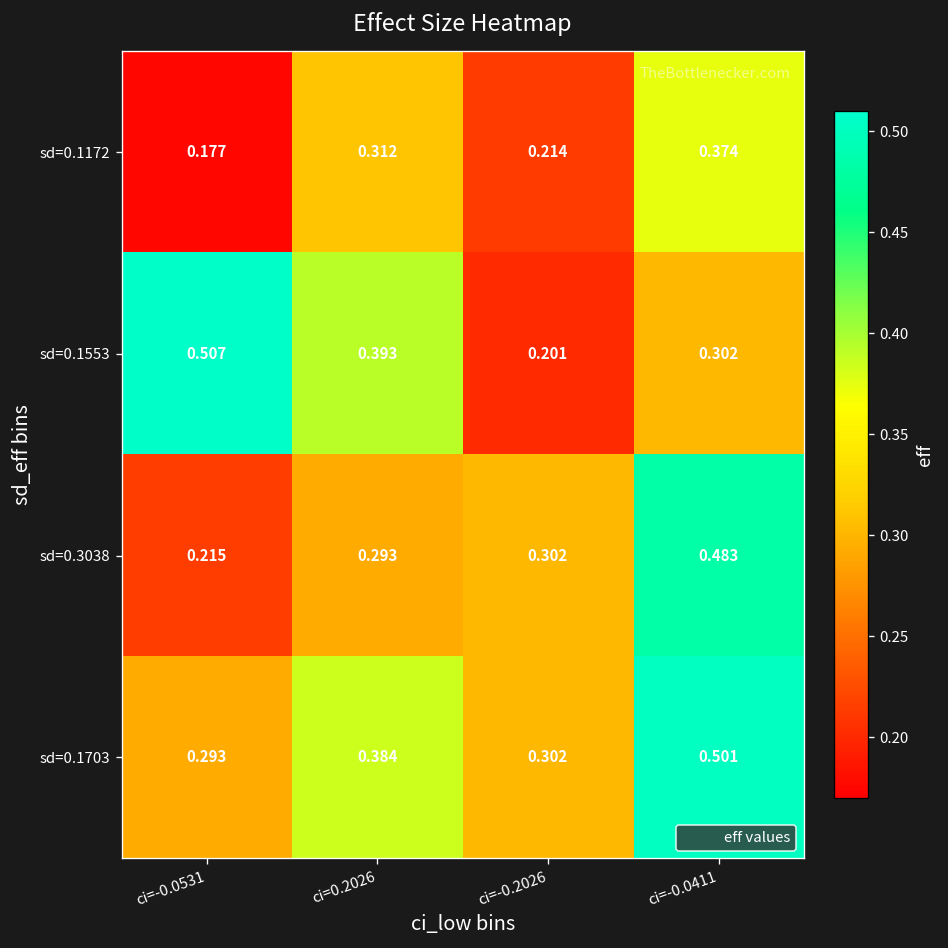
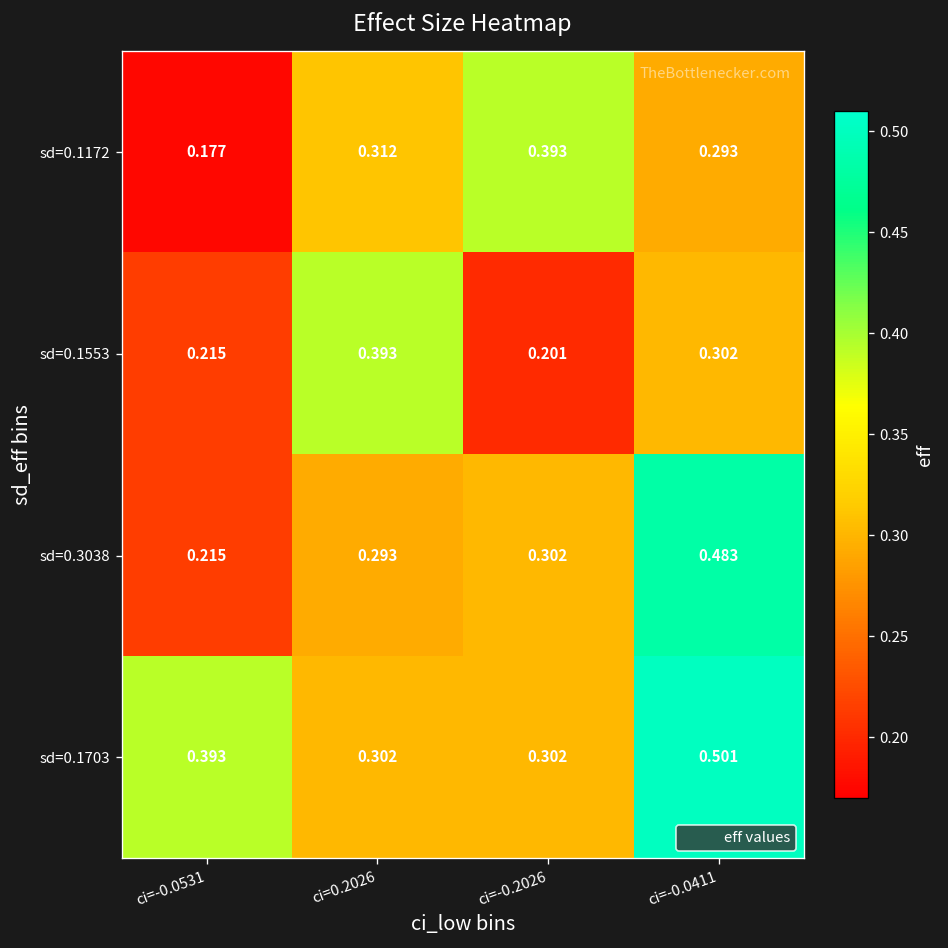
sd=0.1172, ci=-0.2026: 0.214 -> 0.393
sd=0.1172, ci=-0.0411: 0.374 -> 0.293
sd=0.1553, ci=-0.0531: 0.507 -> 0.215
sd=0.1703, ci=-0.0531: 0.293 -> 0.393
sd=0.1703, ci=0.2026: 0.384 -> 0.302
